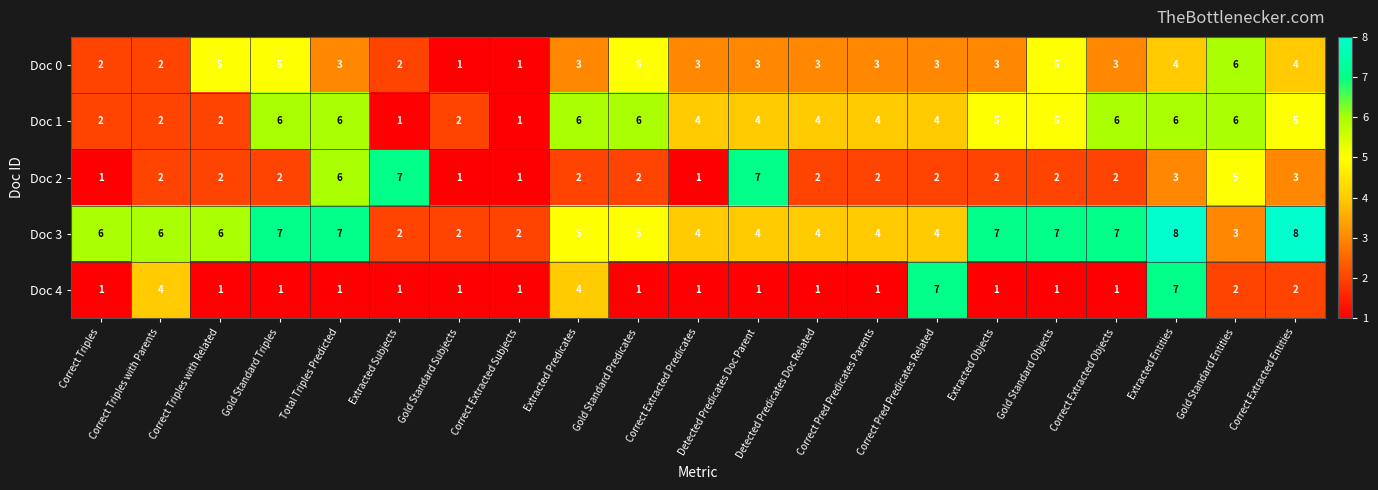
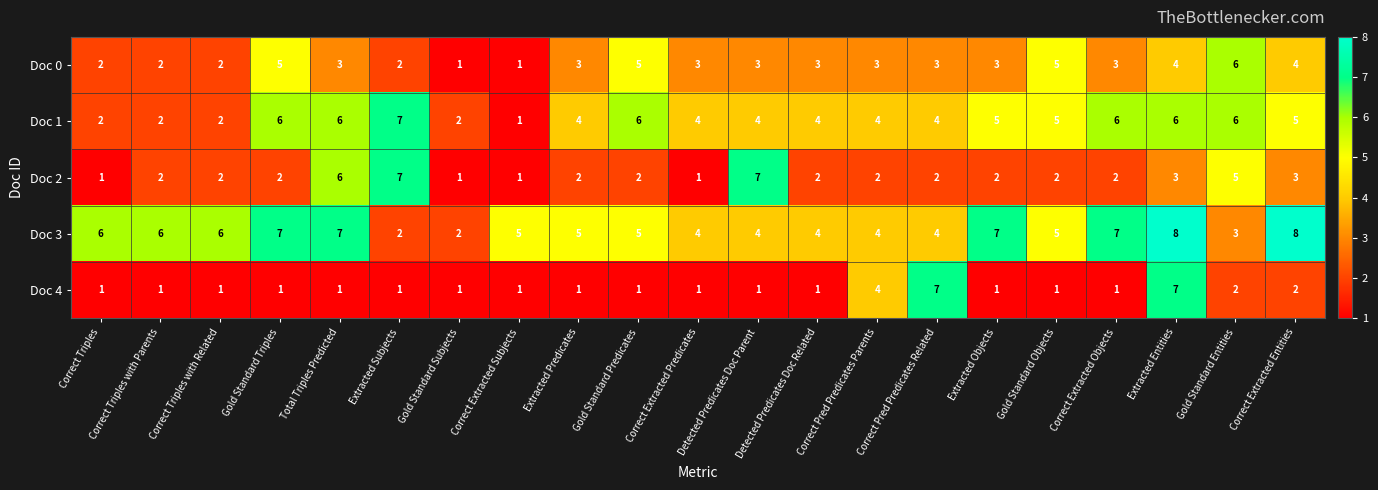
Doc 0, Correct Triples with Related: 5 -> 2
Doc 1, Extracted Subjects: 1 -> 7
Doc 1, Extracted Predicates: 6 -> 4
Doc 3, Correct Extracted Subjects: 2 -> 5
Doc 3, Gold Standard Objects: 7 -> 5
Doc 4, Correct Triples with Parents: 4 -> 1
Doc 4, Extracted Predicates: 4 -> 1
Doc 4, Correct Pred Predicates Parents: 1 -> 4
